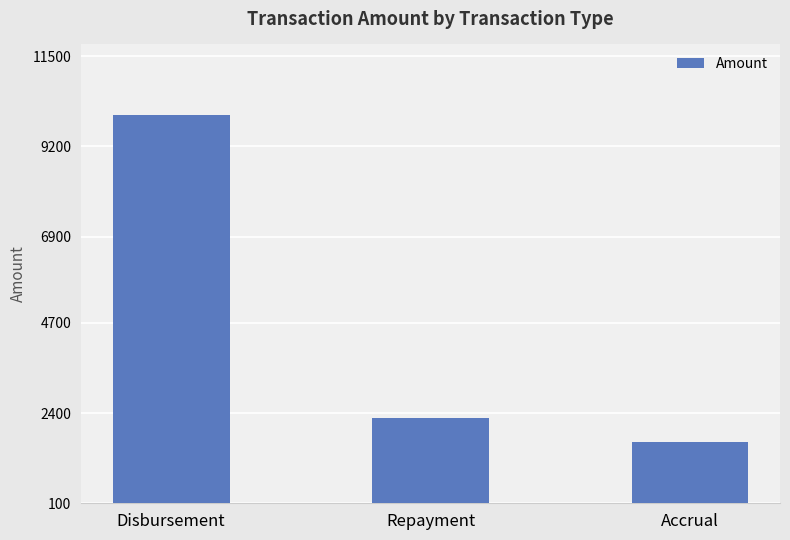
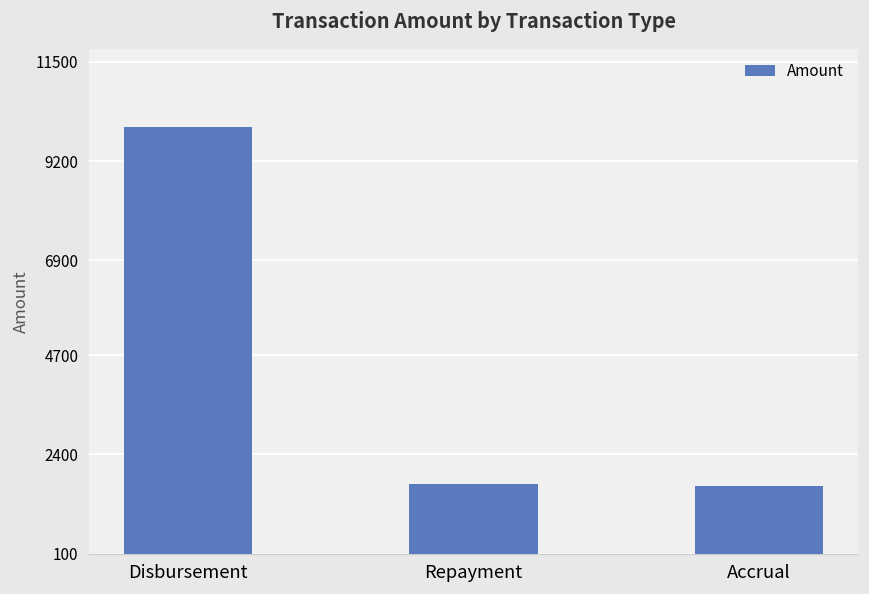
Repayment: 2300 -> 1700
